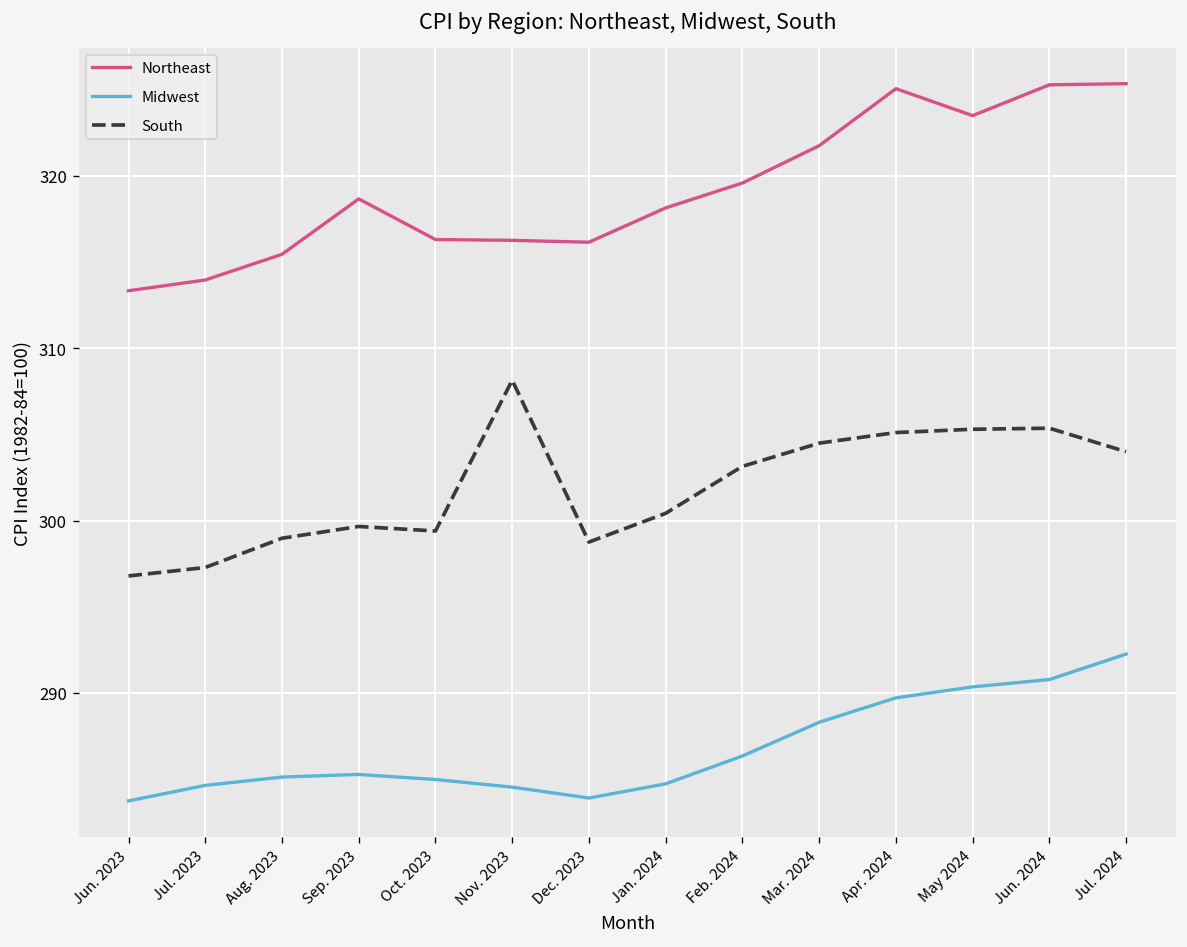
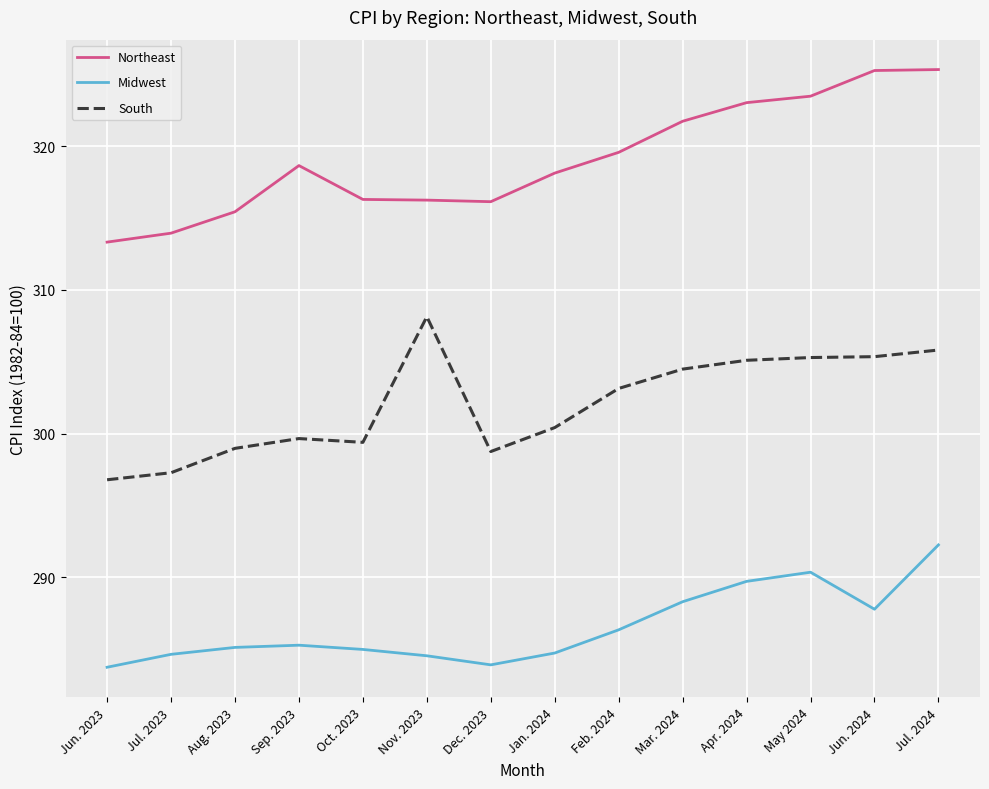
Northeast, Apr. 2024: 325.0 -> 323.0
Midwest, Jun. 2024: 290.8 -> 287.8
South, Jul. 2024: 304.0 -> 305.8
